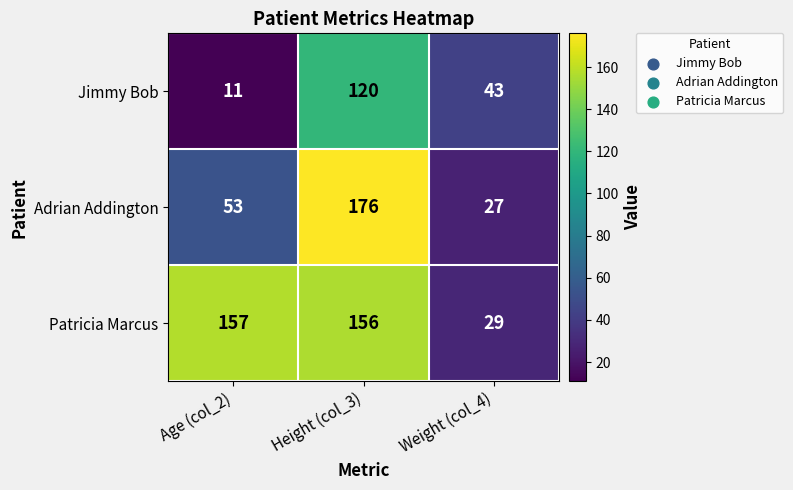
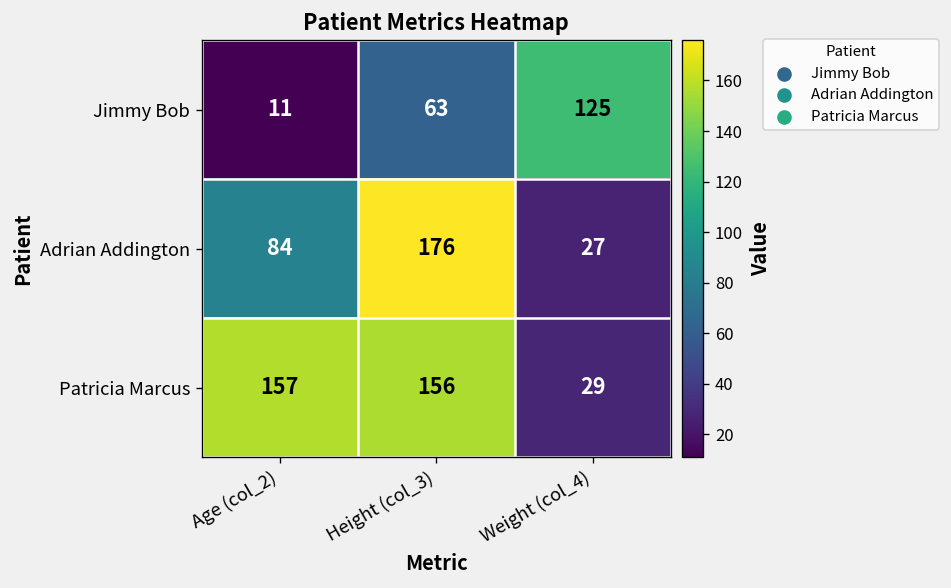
Jimmy Bob, Height (col_3): 120 -> 63
Jimmy Bob, Weight (col_4): 43 -> 125
Adrian Addington, Age (col_2): 53 -> 84
